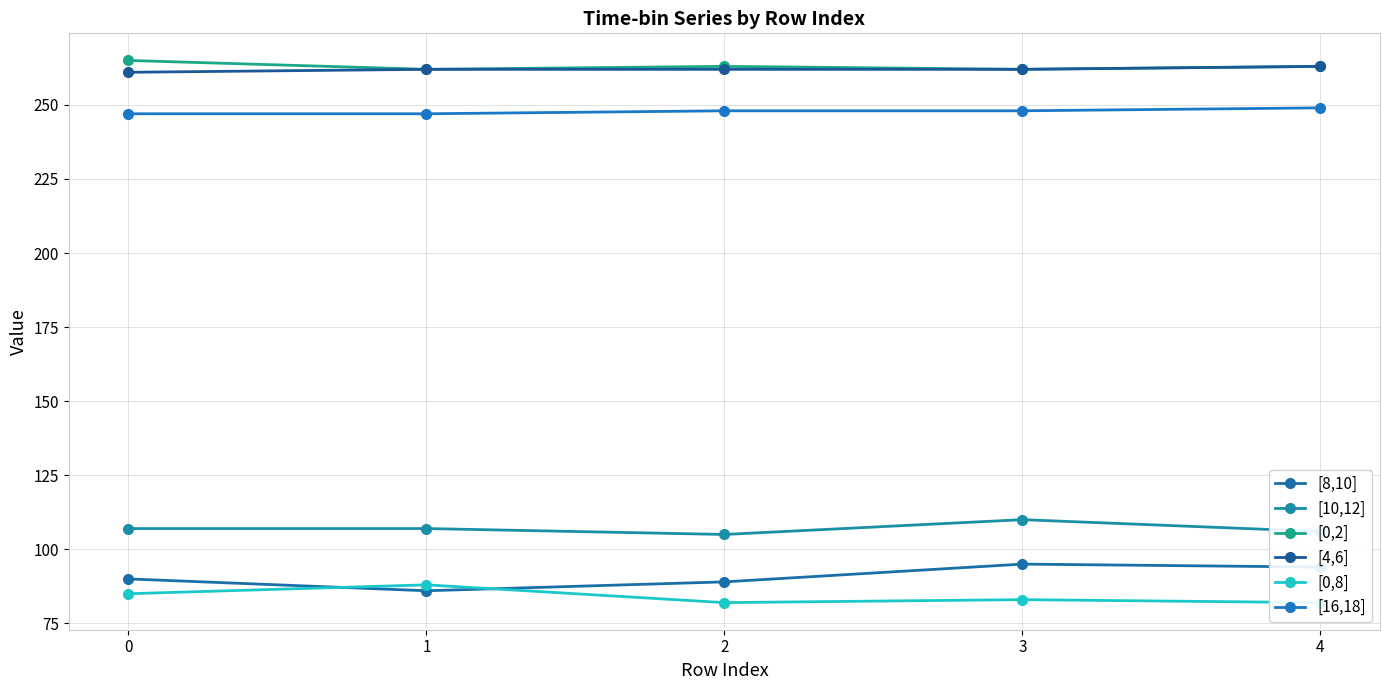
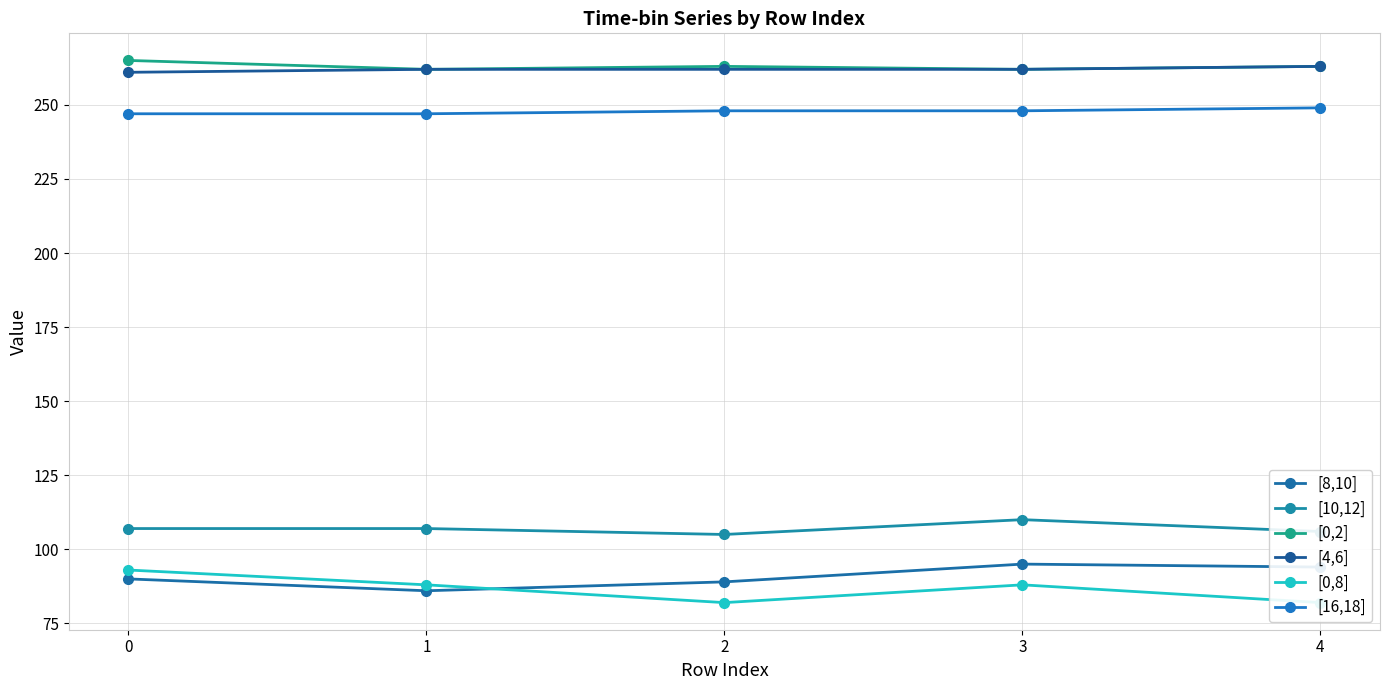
[0,8], 0: 85 -> 93
[0,8], 3: 83 -> 88
